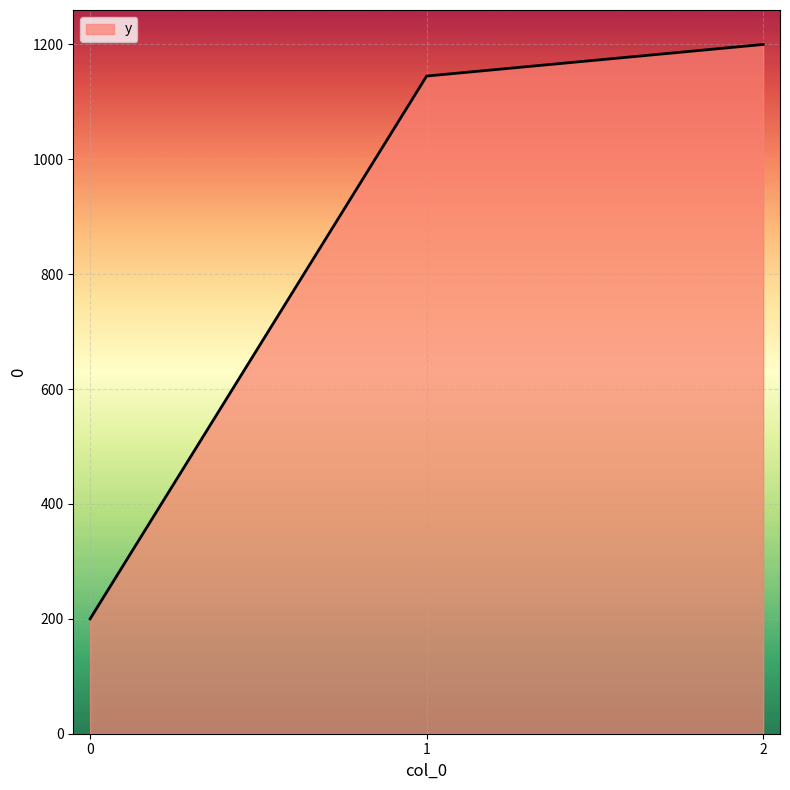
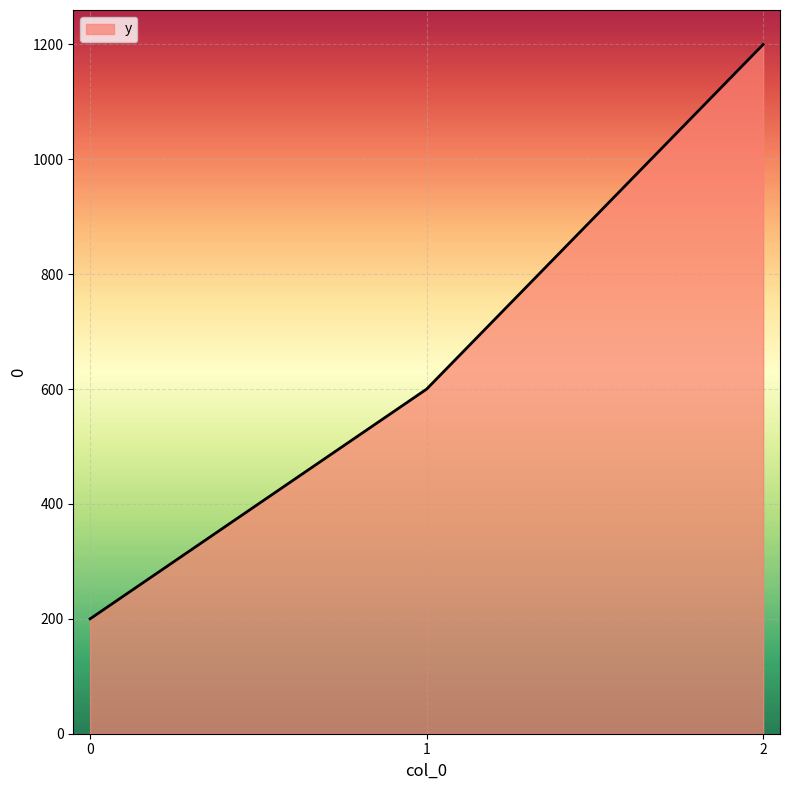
1: 1150 -> 600
